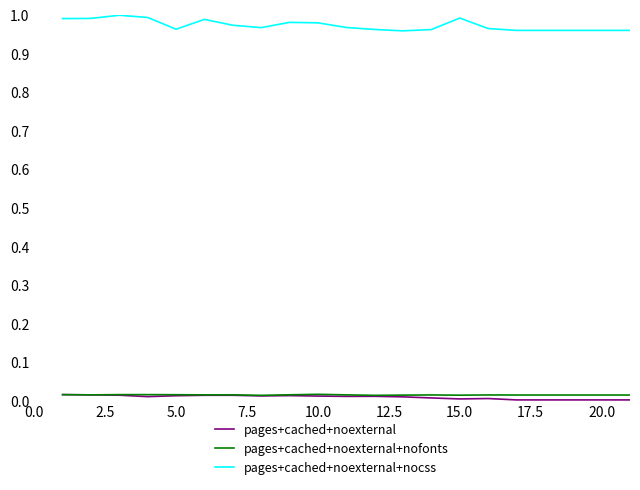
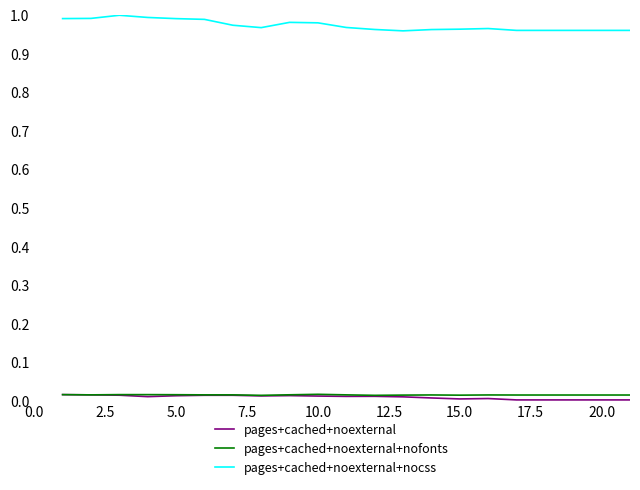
pages+cached+noexternal+nocss, 5.0: 0.96 -> 0.99
pages+cached+noexternal+nocss, 15.0: 0.99 -> 0.96
